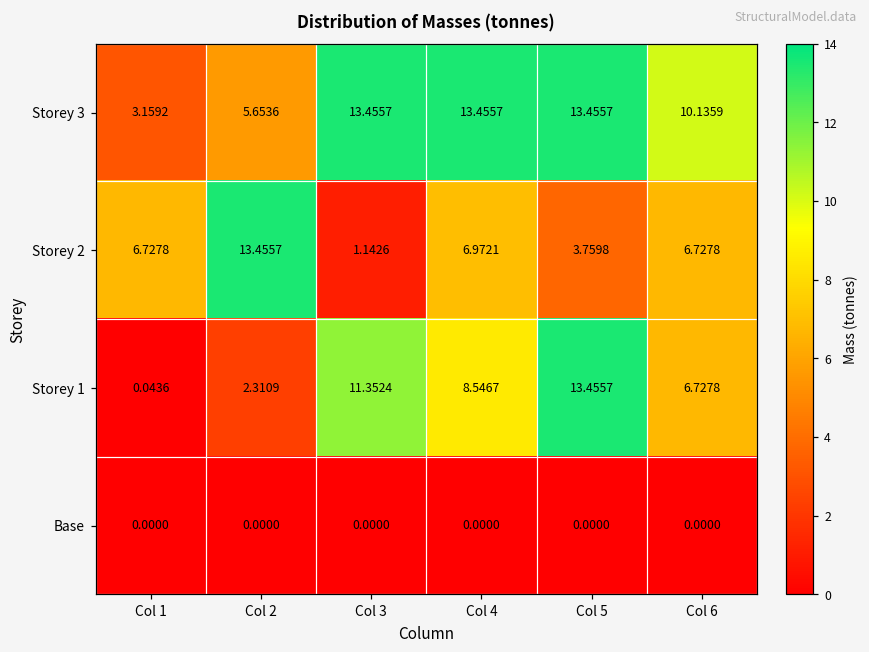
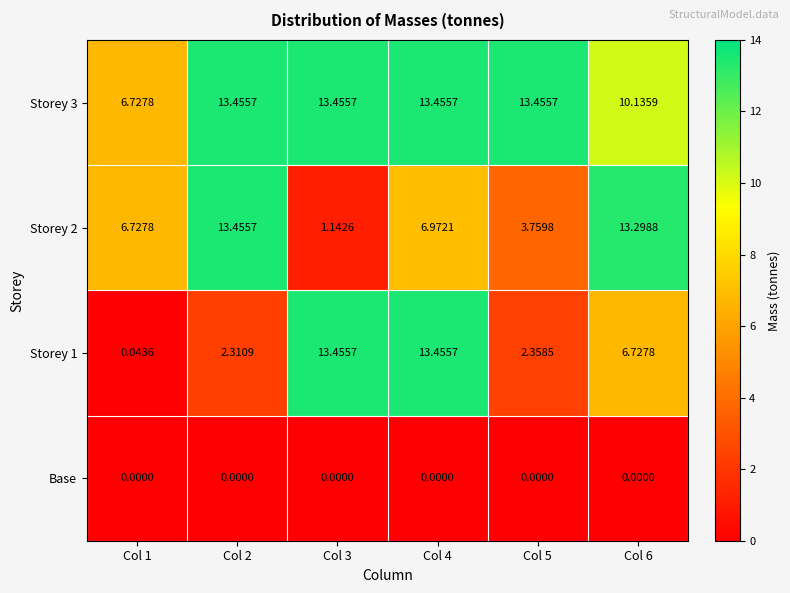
Storey 3, Col 1: 3.1592 -> 6.7278
Storey 3, Col 2: 5.6536 -> 13.4557
Storey 2, Col 6: 6.7278 -> 13.2988
Storey 1, Col 3: 11.3524 -> 13.4557
Storey 1, Col 4: 8.5467 -> 13.4557
Storey 1, Col 5: 13.4557 -> 2.3585
